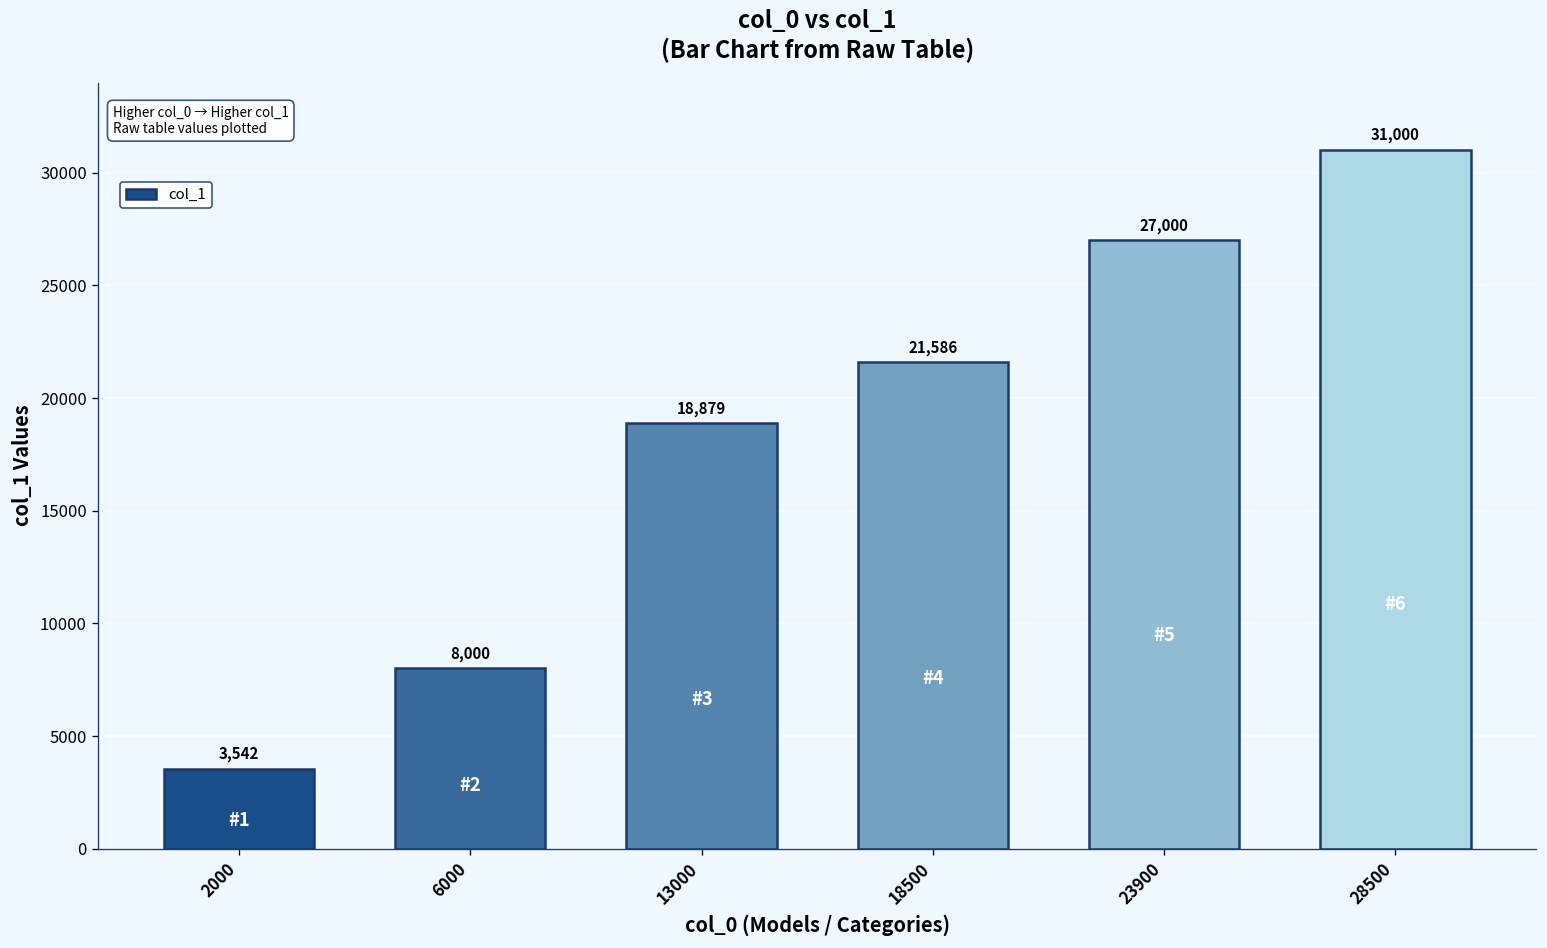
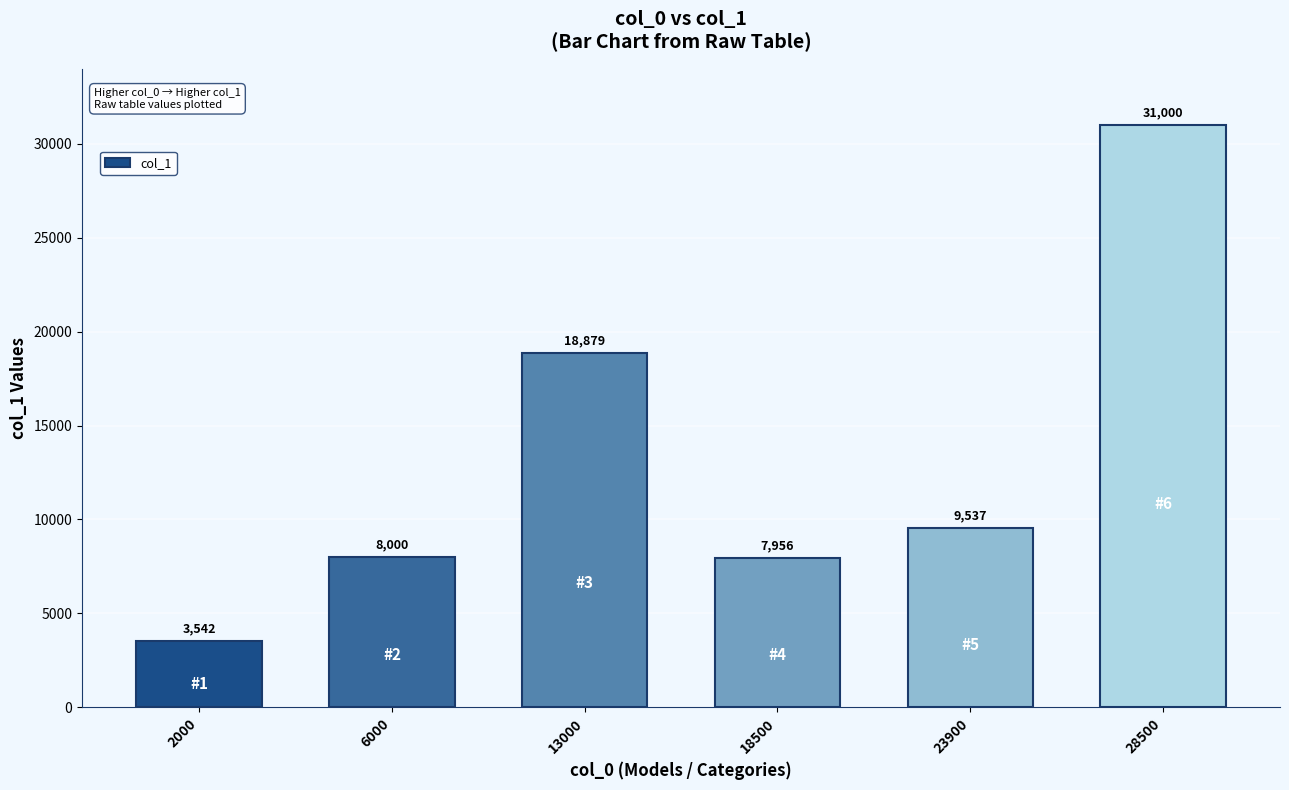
18500: 21,586 -> 7,956
23900: 27,000 -> 9,537
